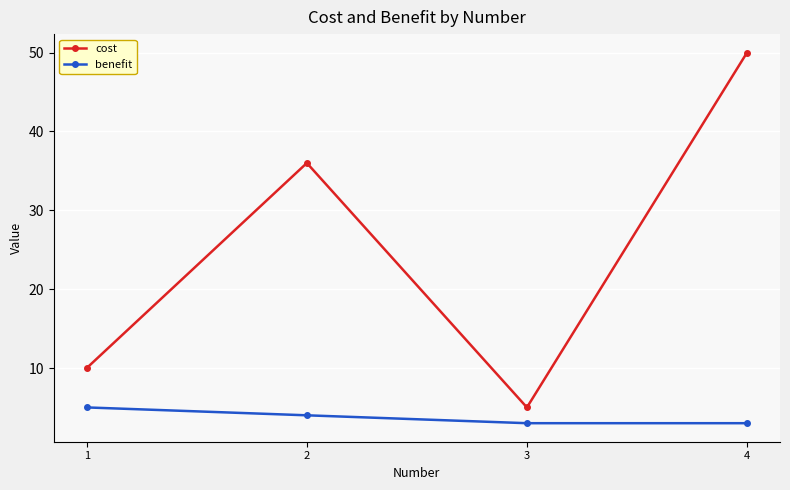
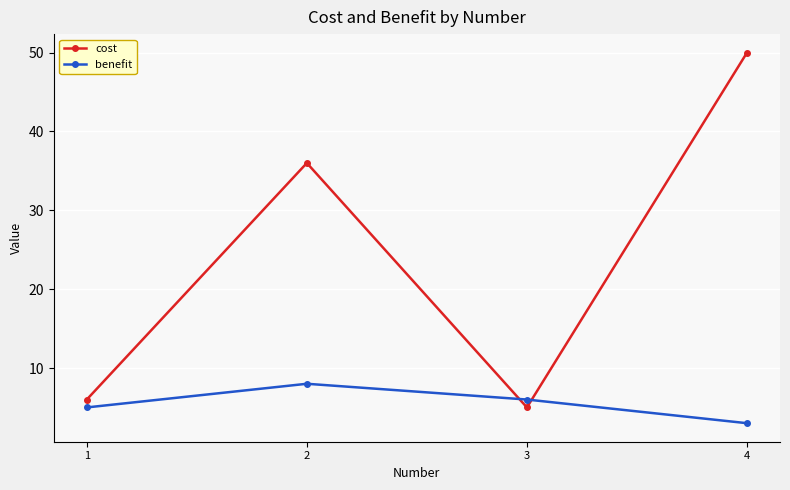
cost, 1: 10 -> 6
benefit, 2: 4 -> 8
benefit, 3: 3 -> 6
